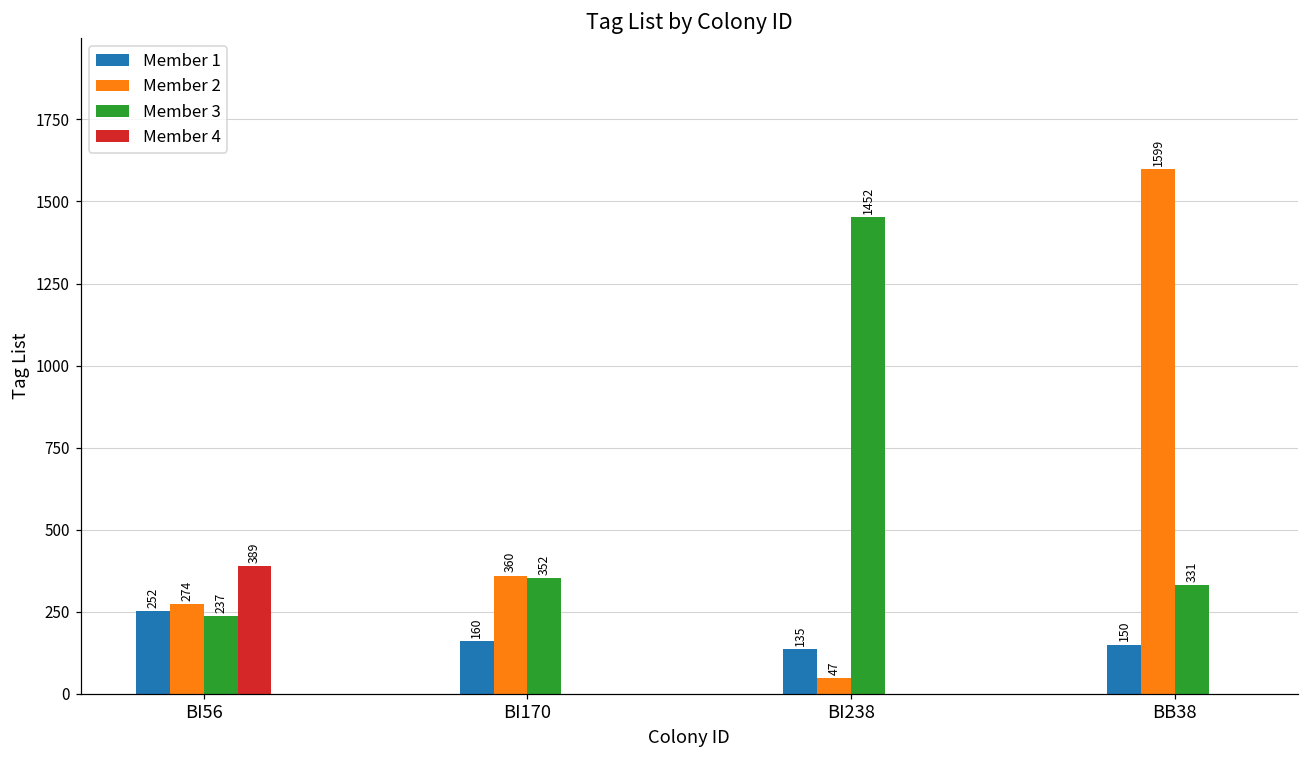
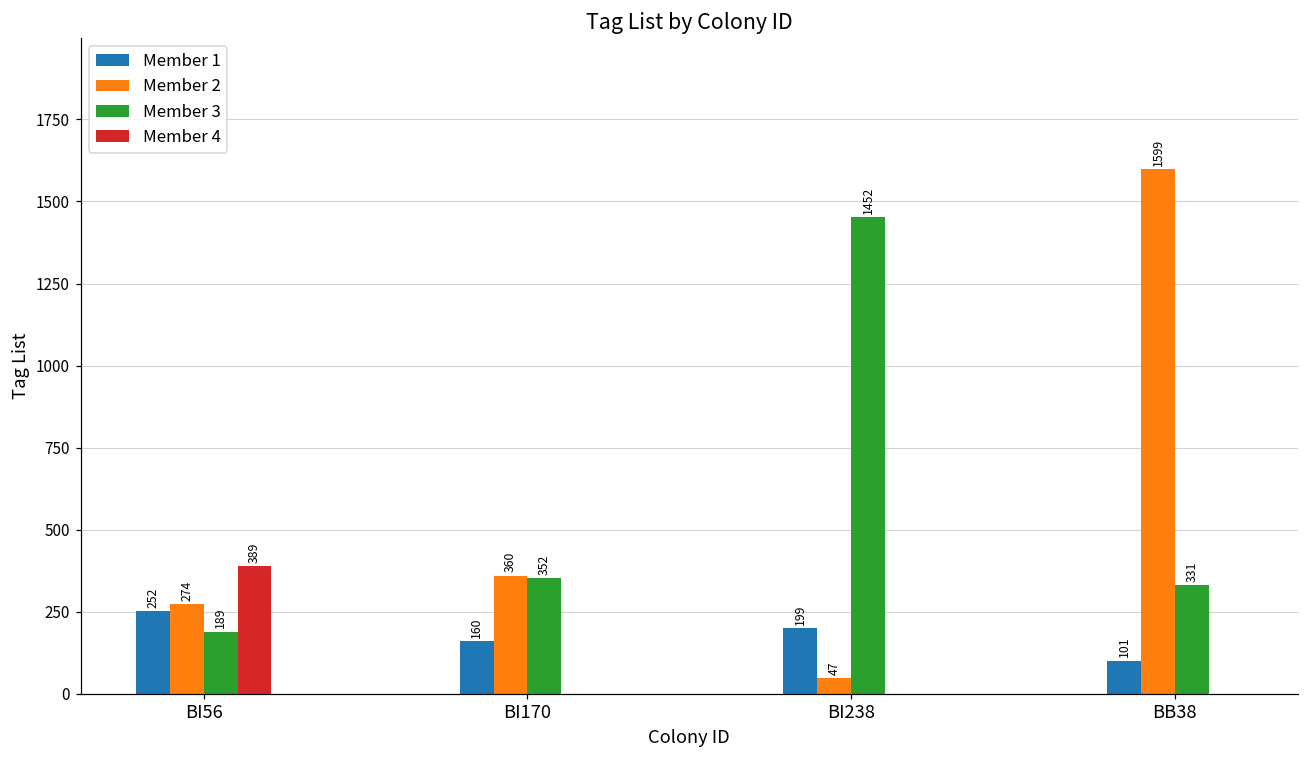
Member 3, BI56: 237 -> 189
Member 1, BI238: 135 -> 199
Member 1, BB38: 150 -> 101
